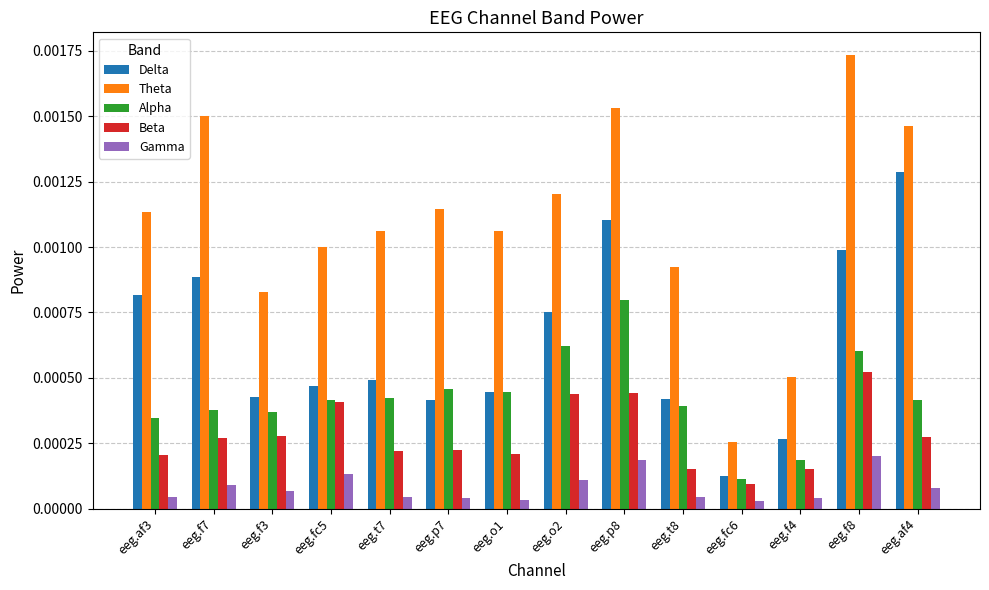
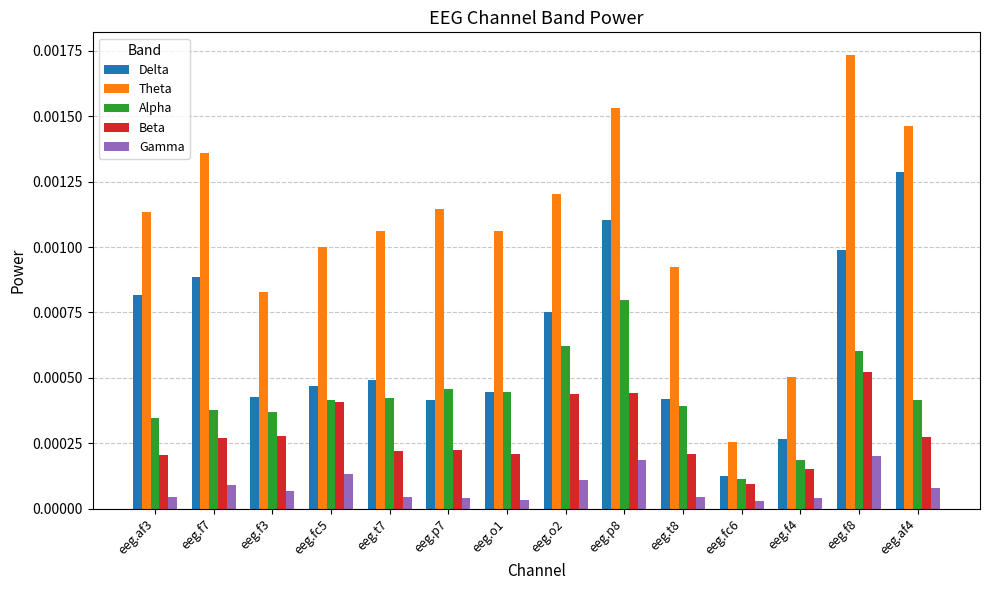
Theta, eeg.f7: 0.00150 -> 0.00136
Beta, eeg.t8: 0.00015 -> 0.00021
